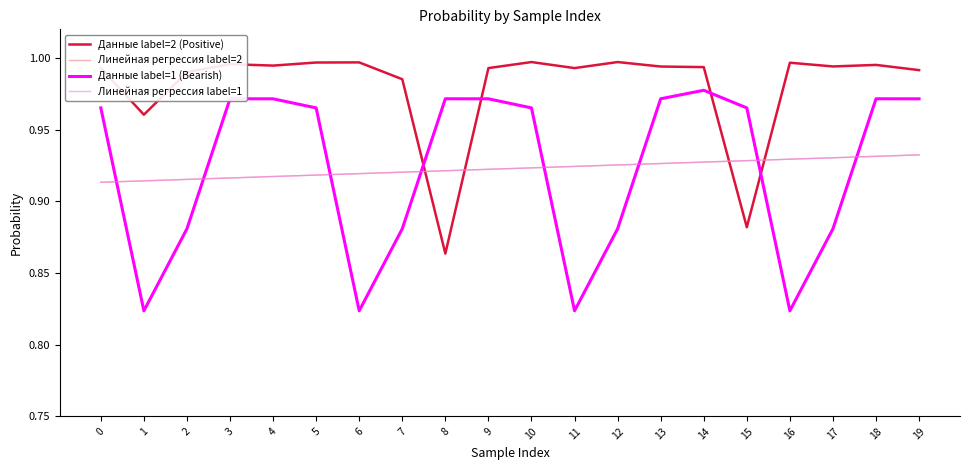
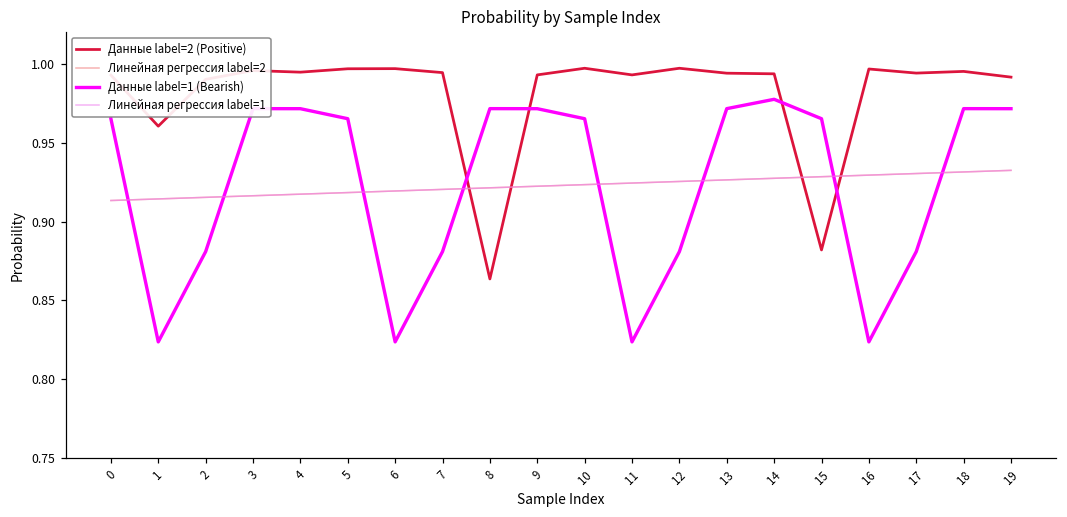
Данные label=2 (Positive), 7: 0.985 -> 0.994
